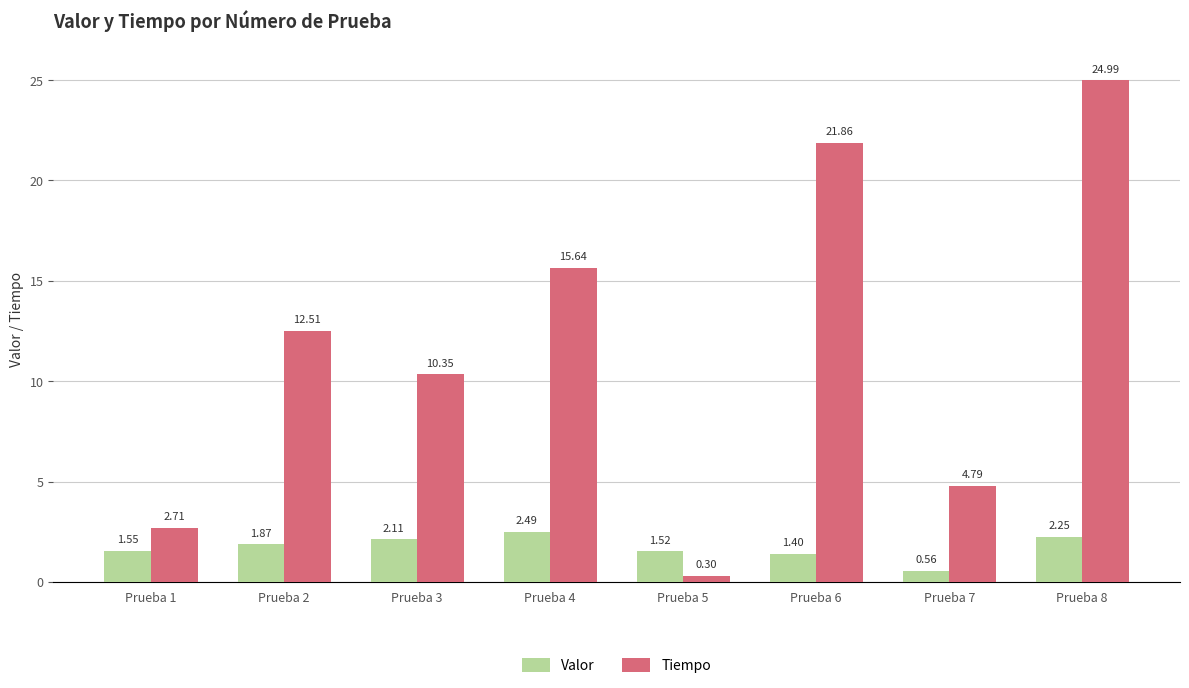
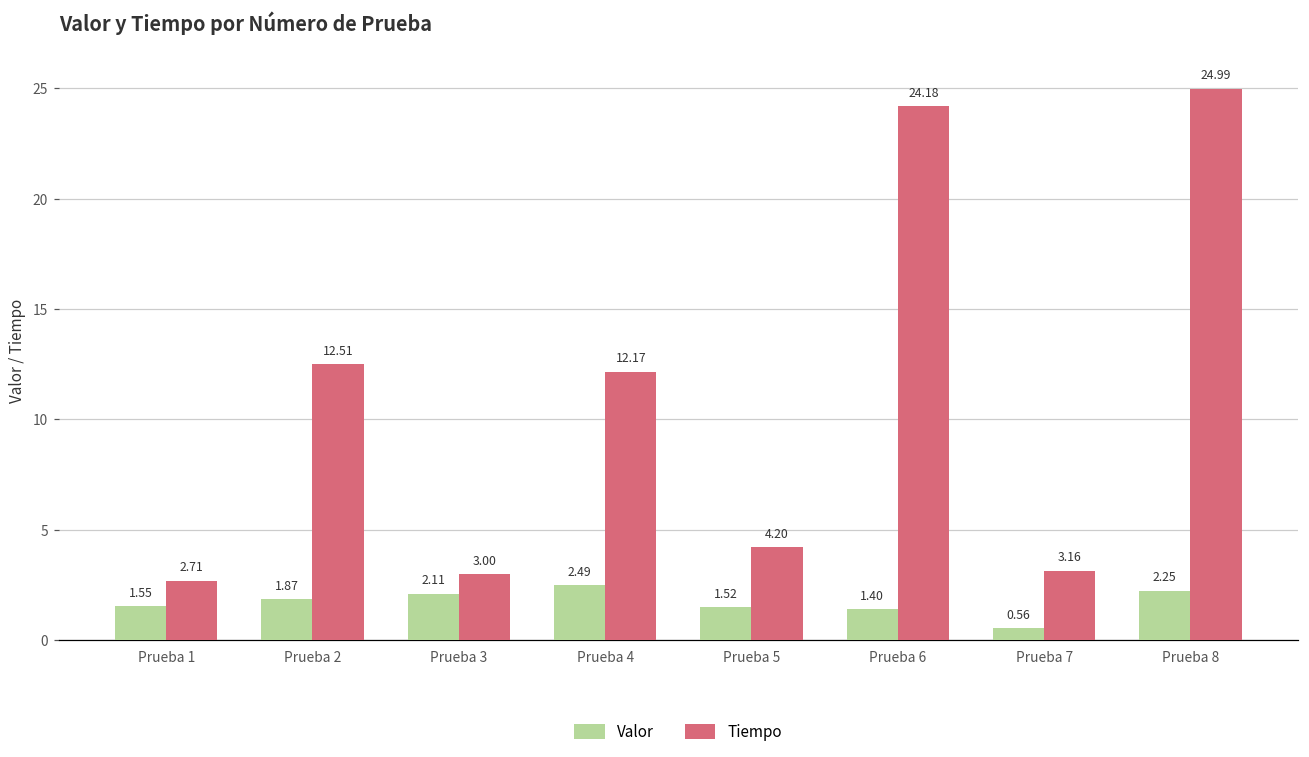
Tiempo, Prueba 3: 10.35 -> 3.00
Tiempo, Prueba 4: 15.64 -> 12.17
Tiempo, Prueba 5: 0.30 -> 4.20
Tiempo, Prueba 6: 21.86 -> 24.18
Tiempo, Prueba 7: 4.79 -> 3.16
